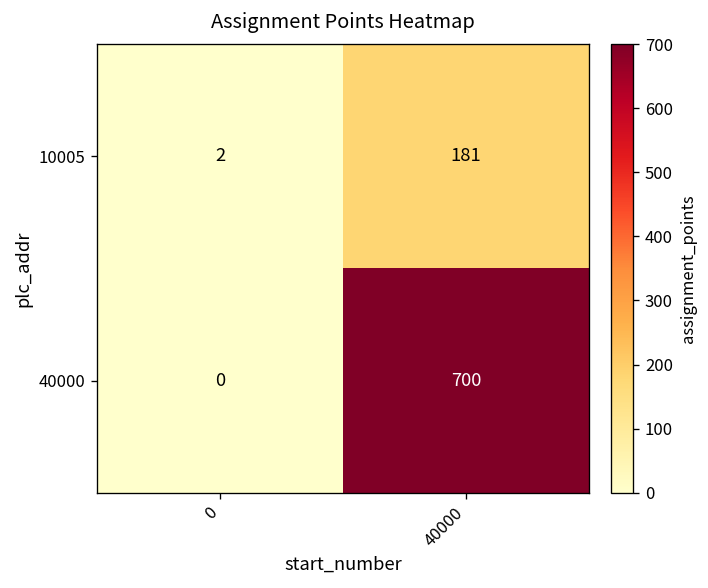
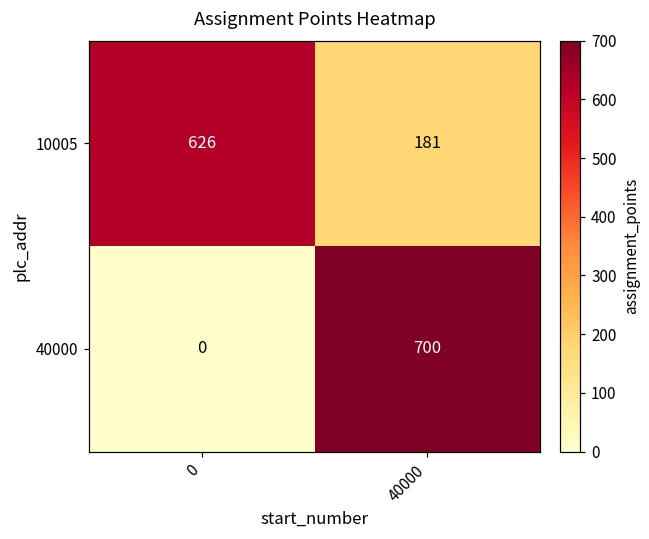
10005, 0: 2 -> 626
